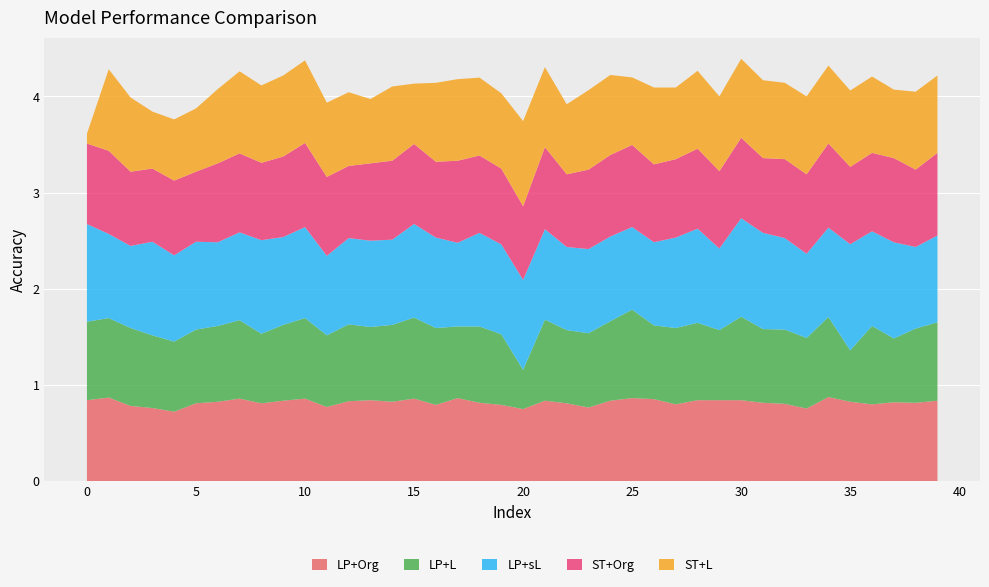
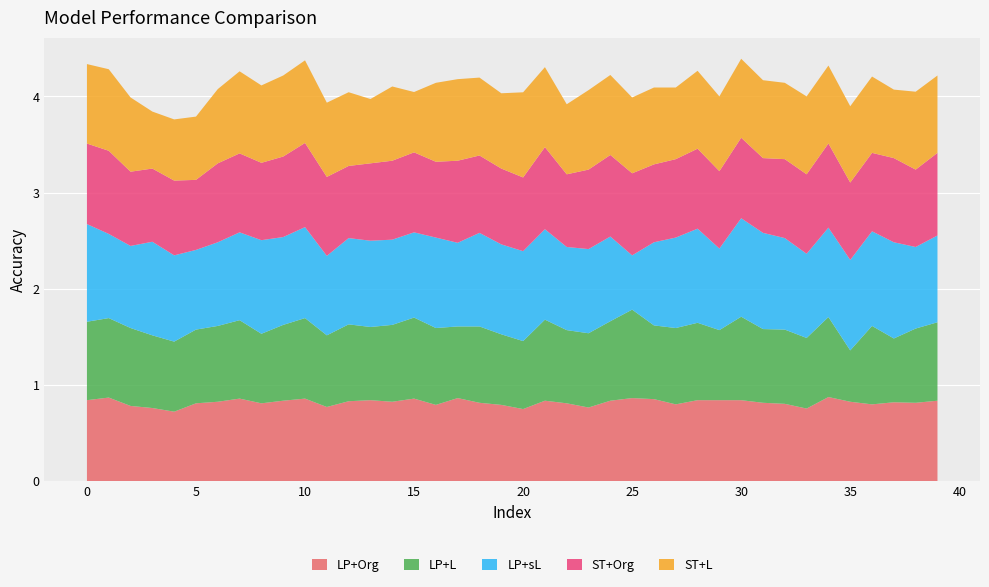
ST+L, 0: 0.1 -> 0.8
LP+sL, 5: 0.9 -> 0.8
LP+sL, 15: 1.0 -> 0.9
LP+L, 20: 0.4 -> 0.7
LP+sL, 25: 0.9 -> 0.6
ST+L, 25: 0.7 -> 0.8
LP+sL, 35: 1.1 -> 0.9
